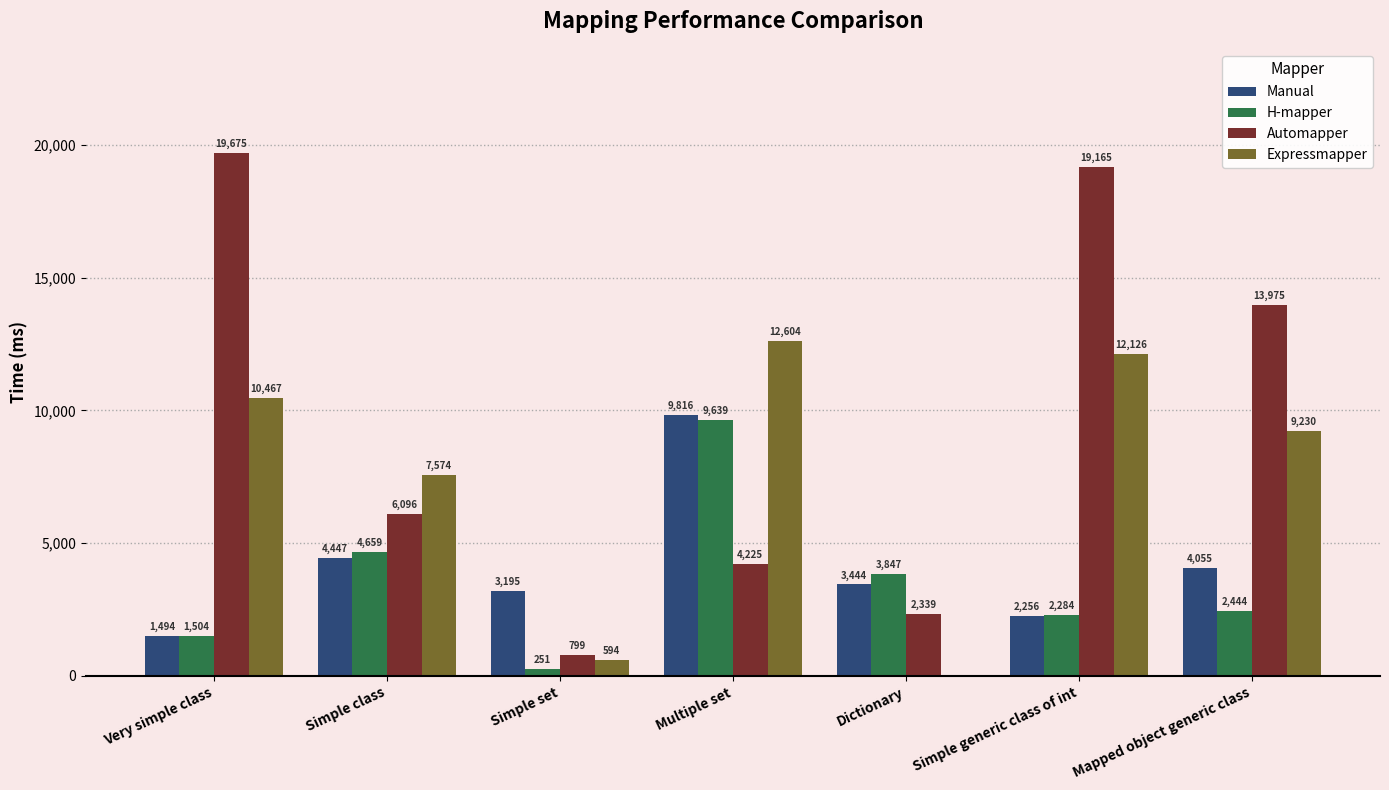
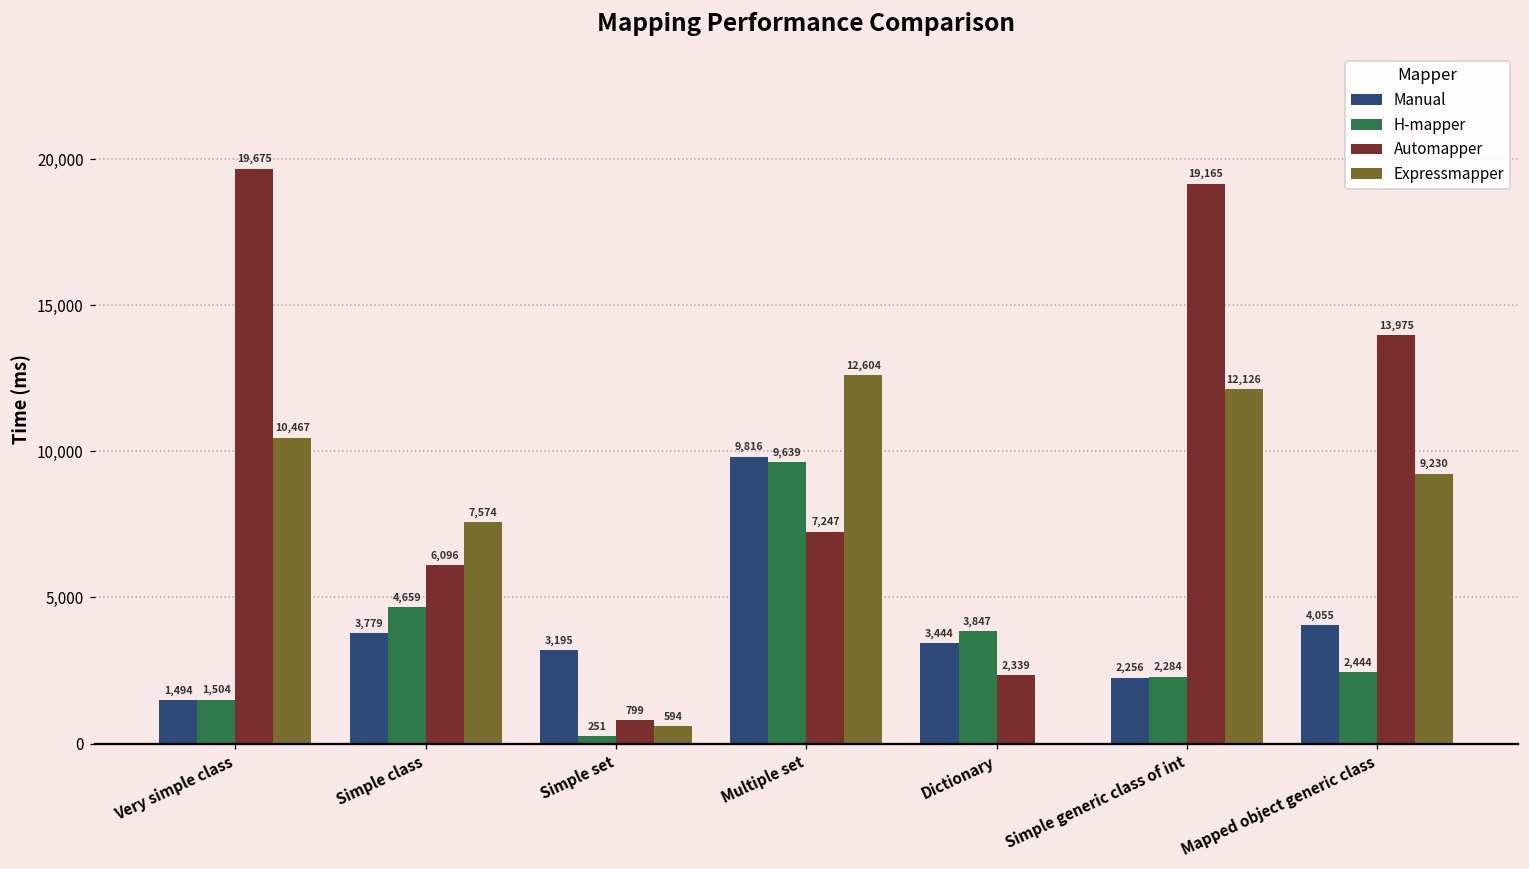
Manual, Simple class: 4,447 -> 3,779
Automapper, Multiple set: 4,225 -> 7,247
